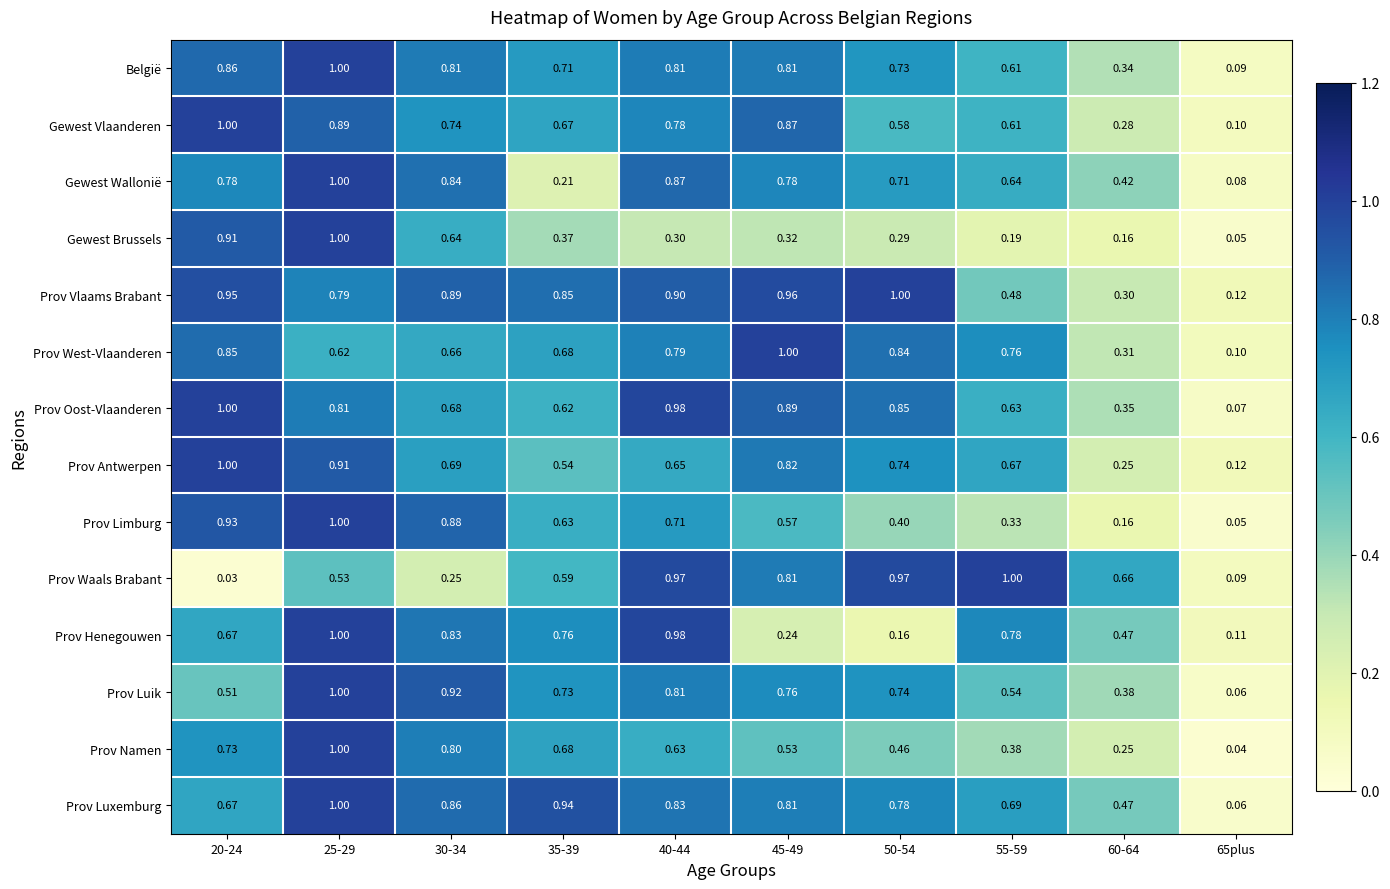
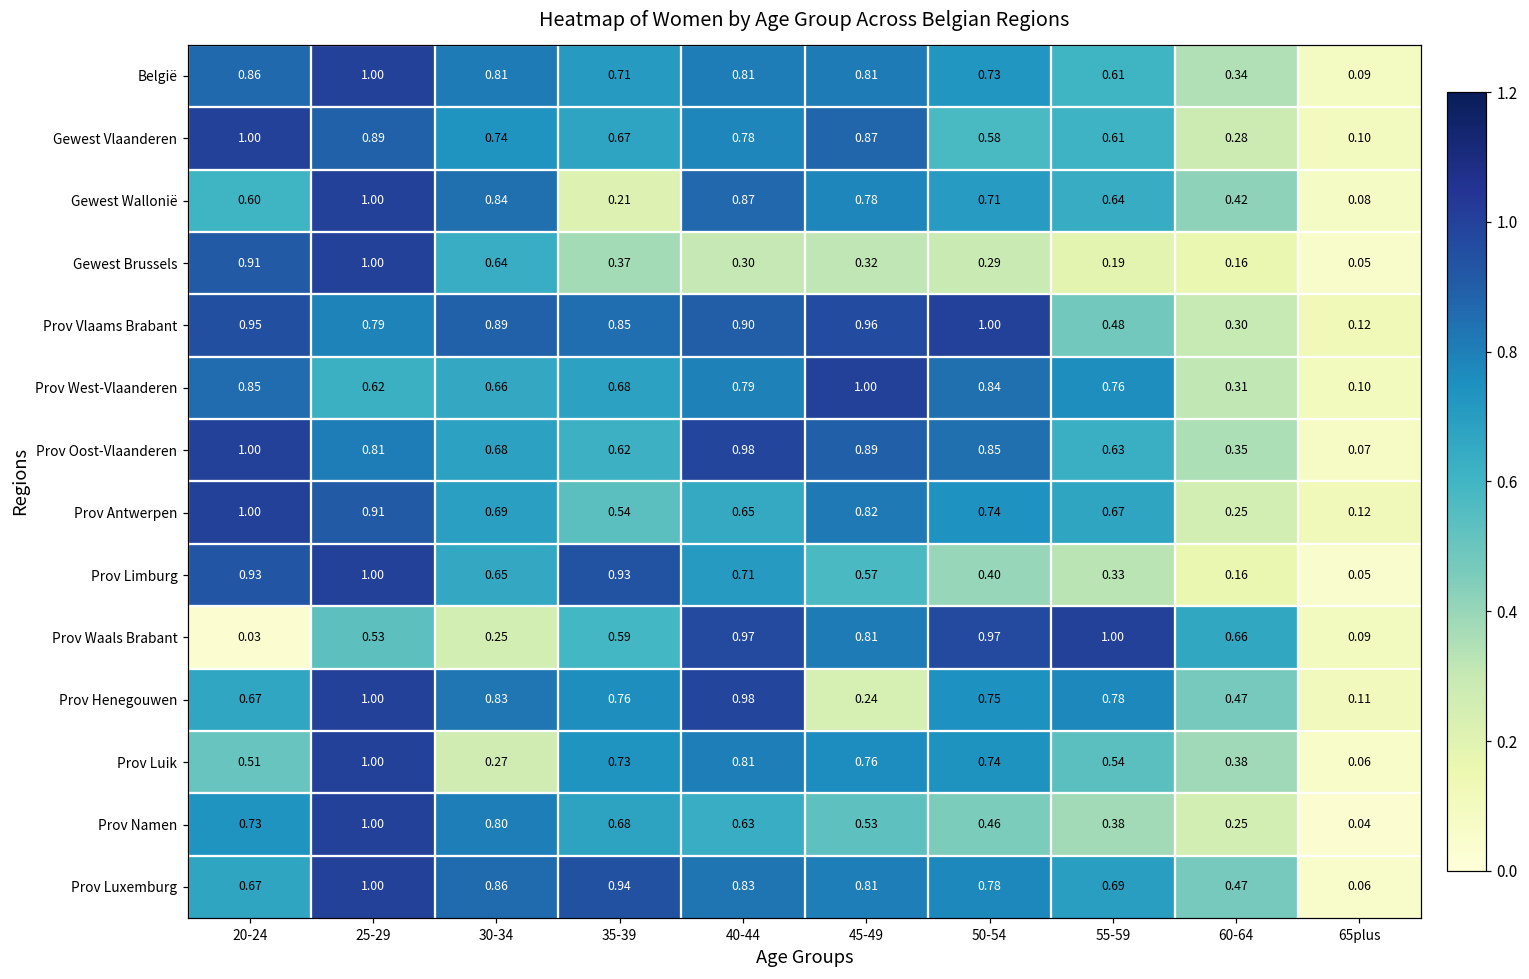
Gewest Wallonië, 20-24: 0.78 -> 0.60
Prov Limburg, 30-34: 0.88 -> 0.65
Prov Limburg, 35-39: 0.63 -> 0.93
Prov Henegouwen, 50-54: 0.16 -> 0.75
Prov Luik, 30-34: 0.92 -> 0.27
